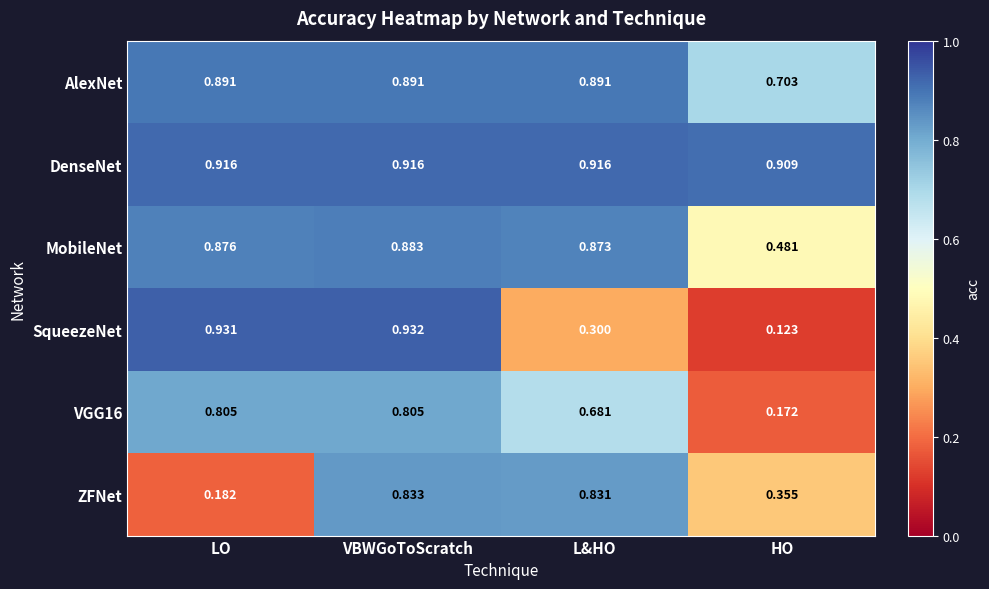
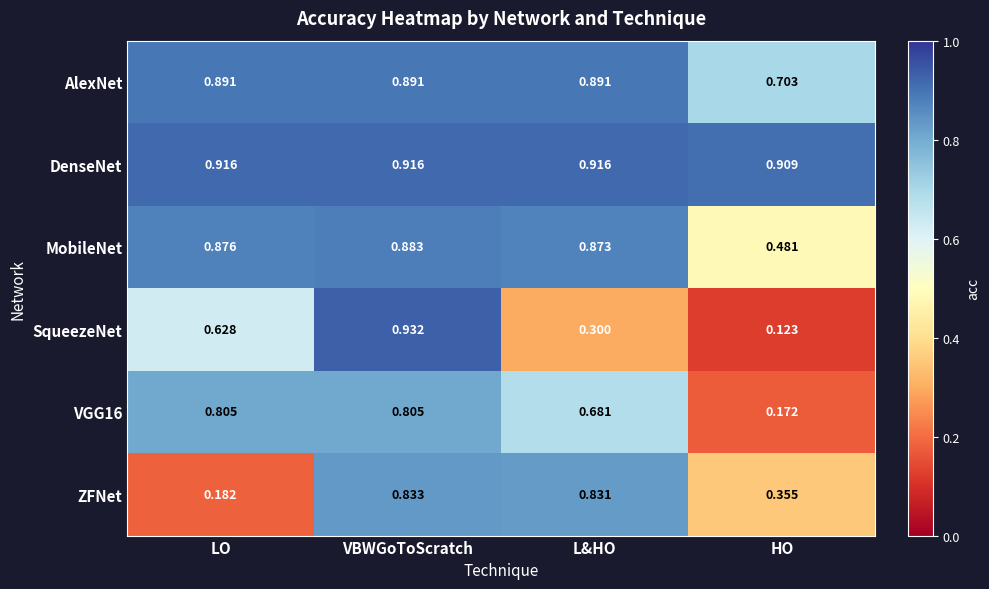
SqueezeNet, LO: 0.931 -> 0.628
